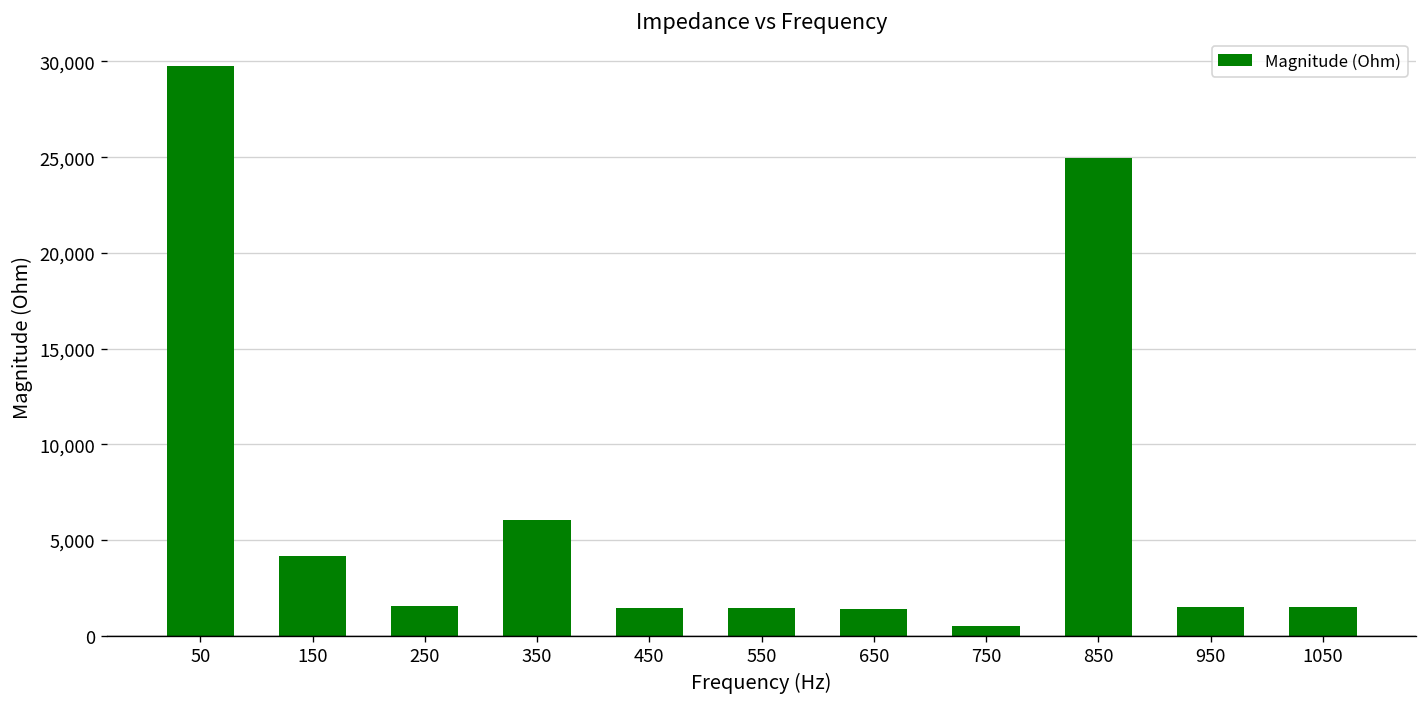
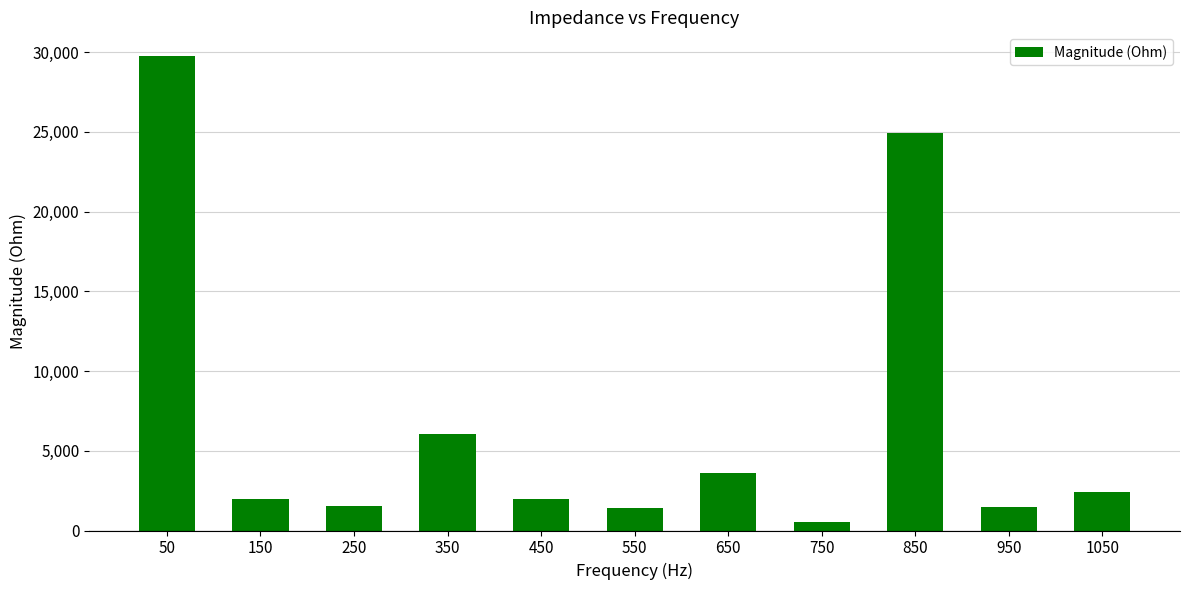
150: 4,100 -> 2,000
450: 1,400 -> 2,000
650: 1,400 -> 3,600
1050: 1,500 -> 2,400
